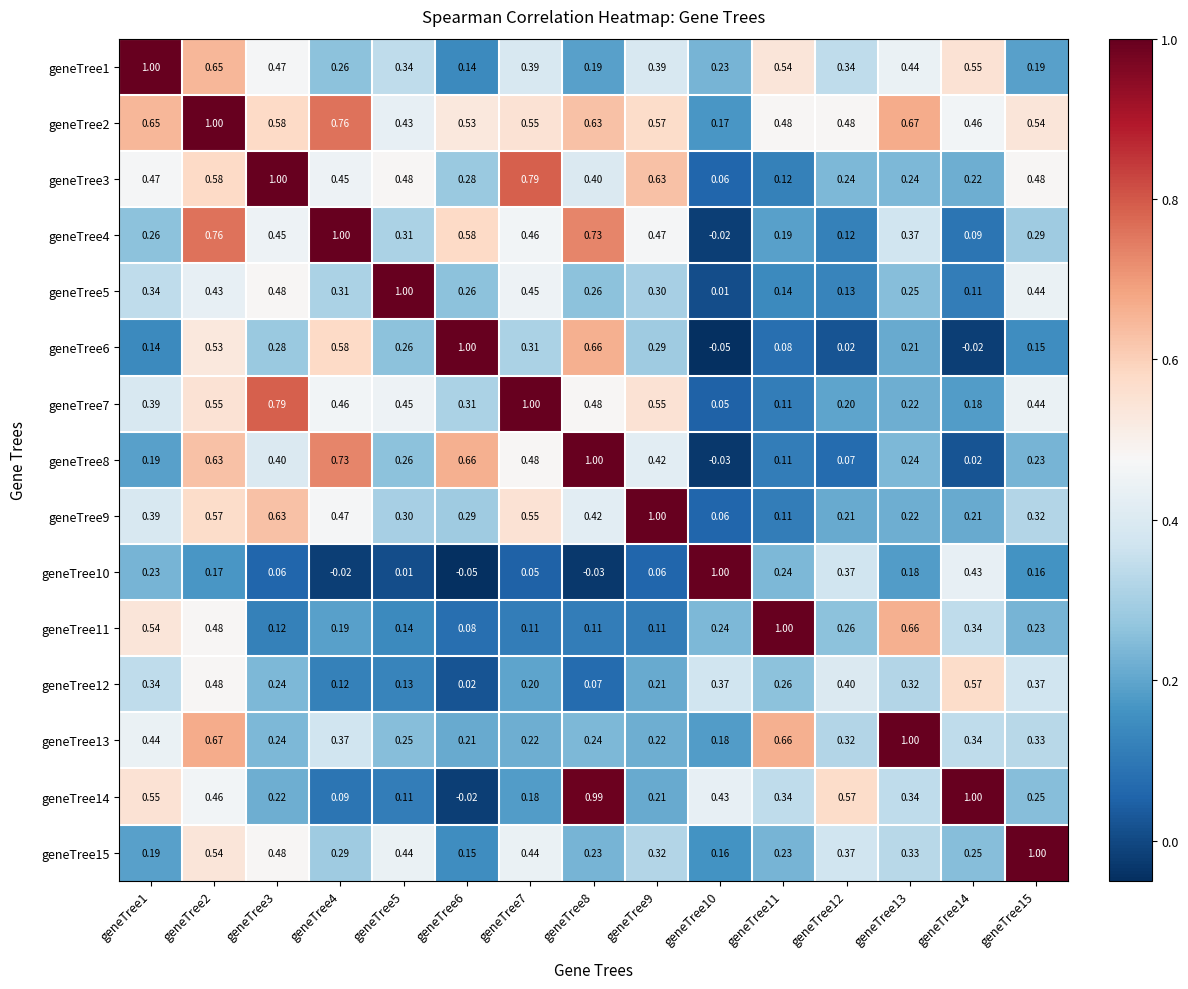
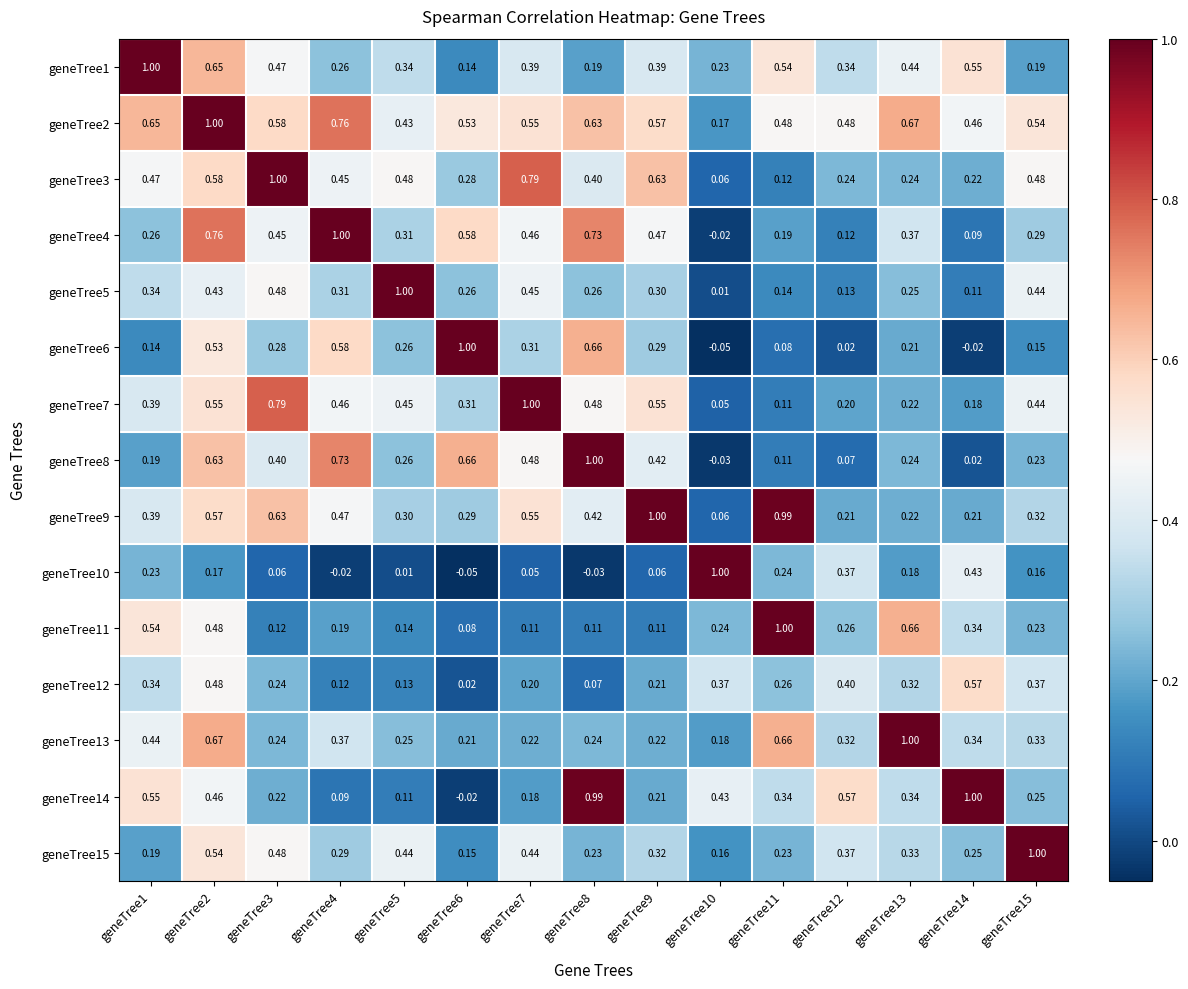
geneTree9, geneTree11: 0.11 -> 0.99
